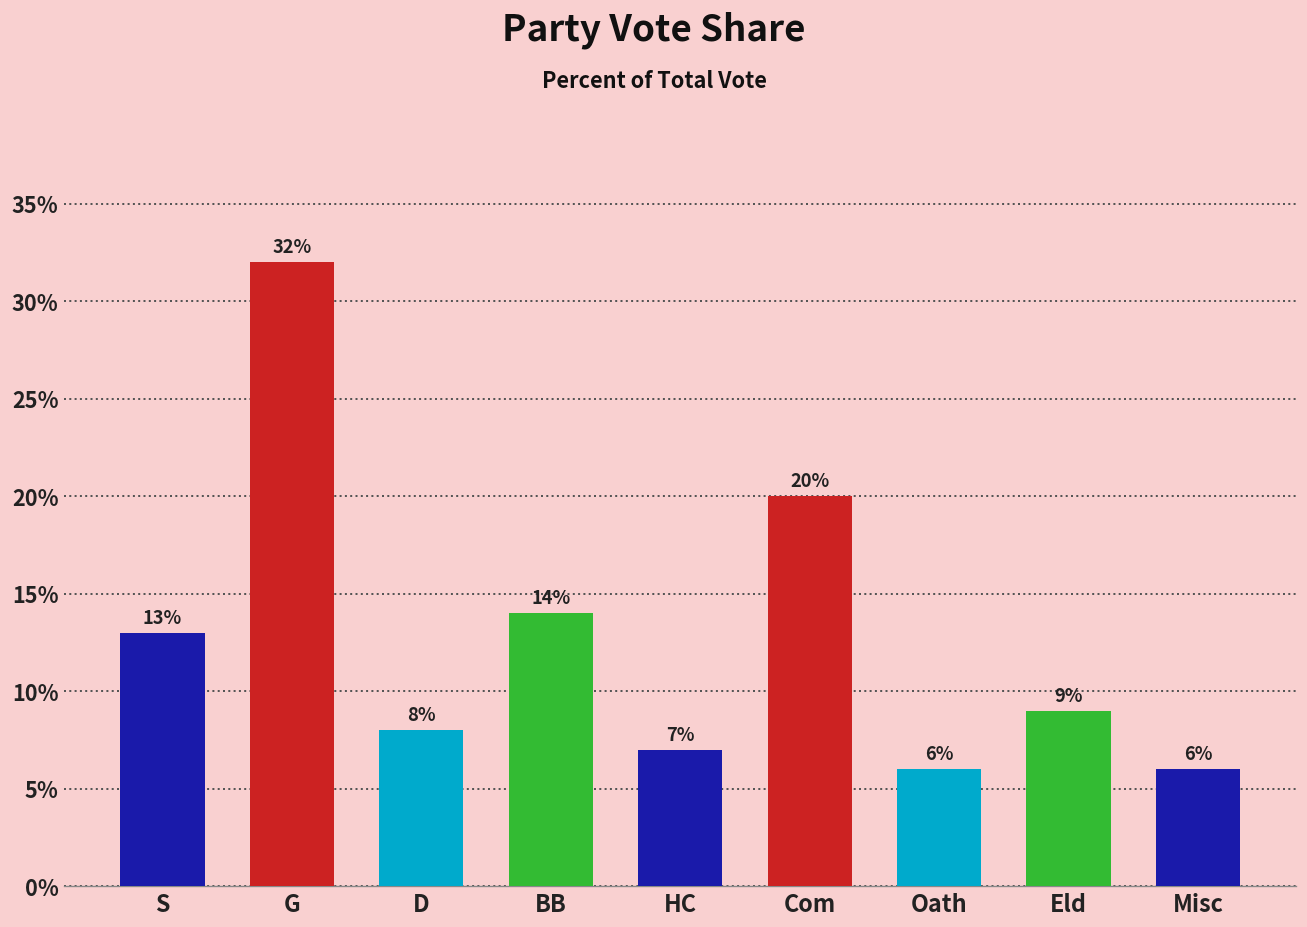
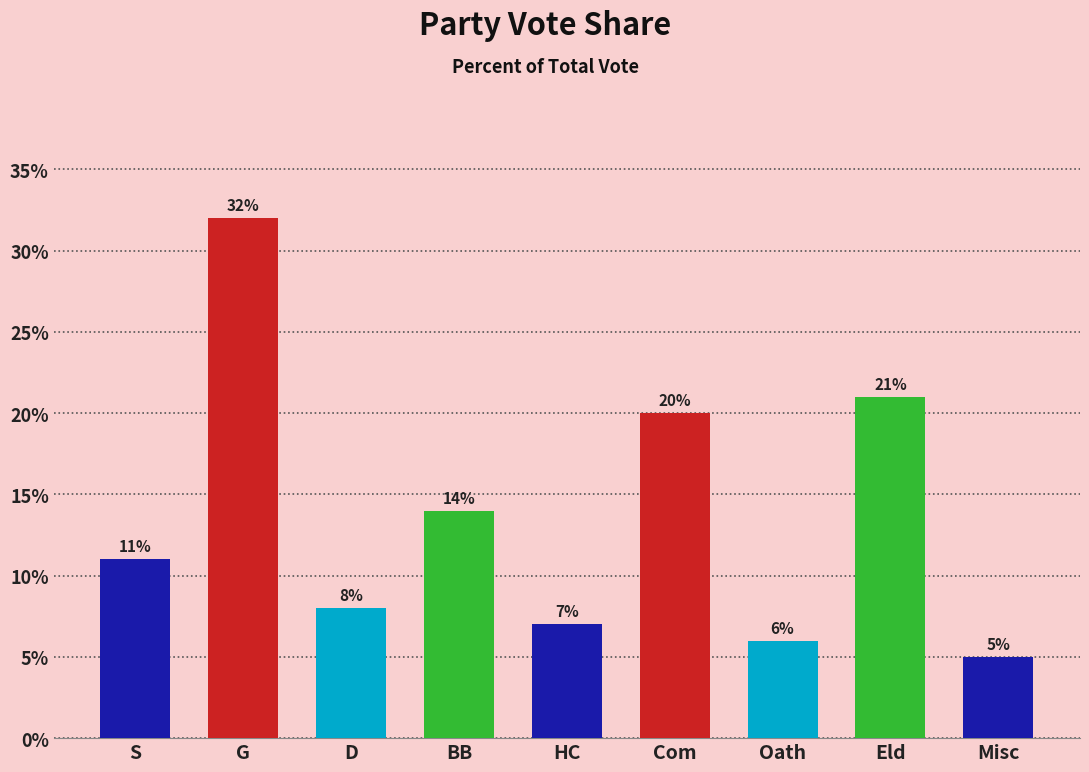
S: 13% -> 11%
Eld: 9% -> 21%
Misc: 6% -> 5%
